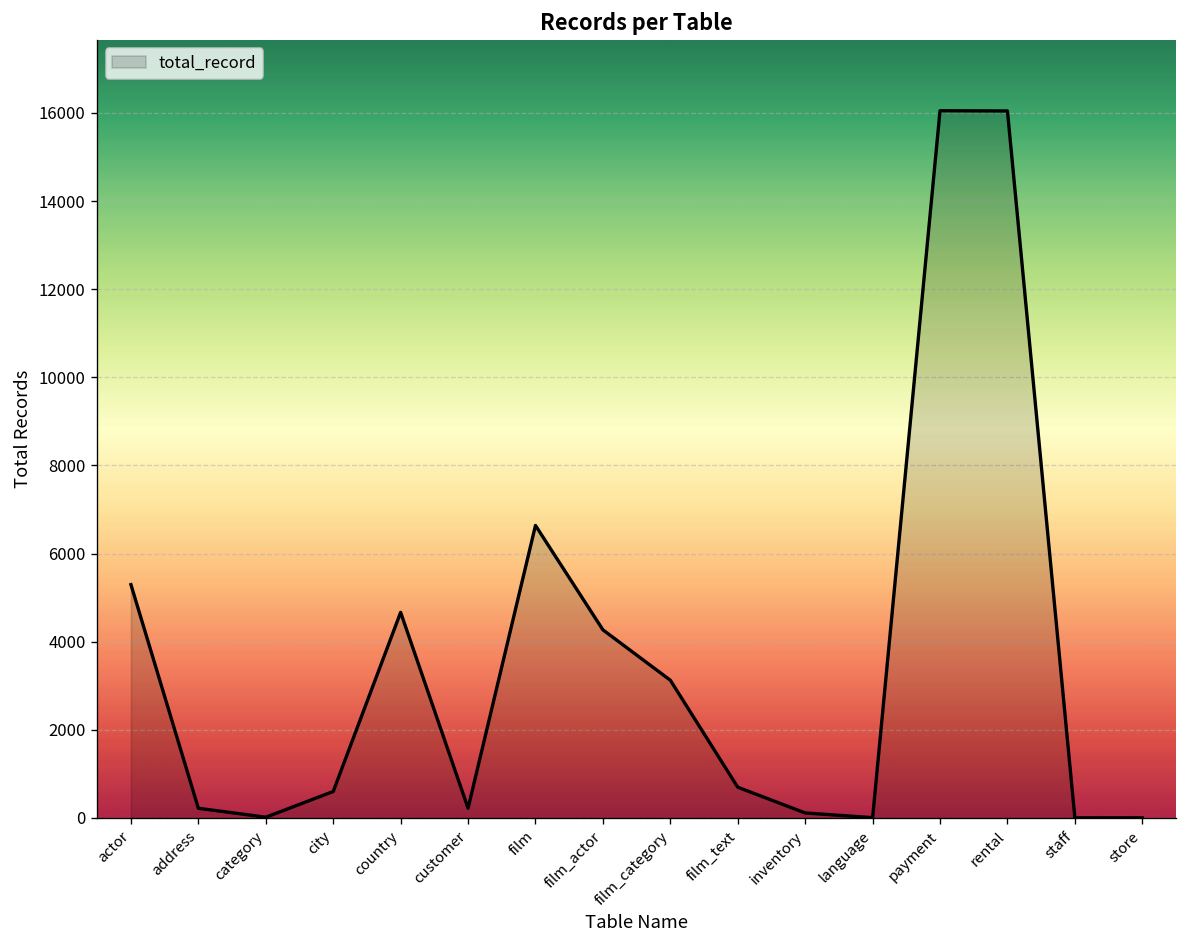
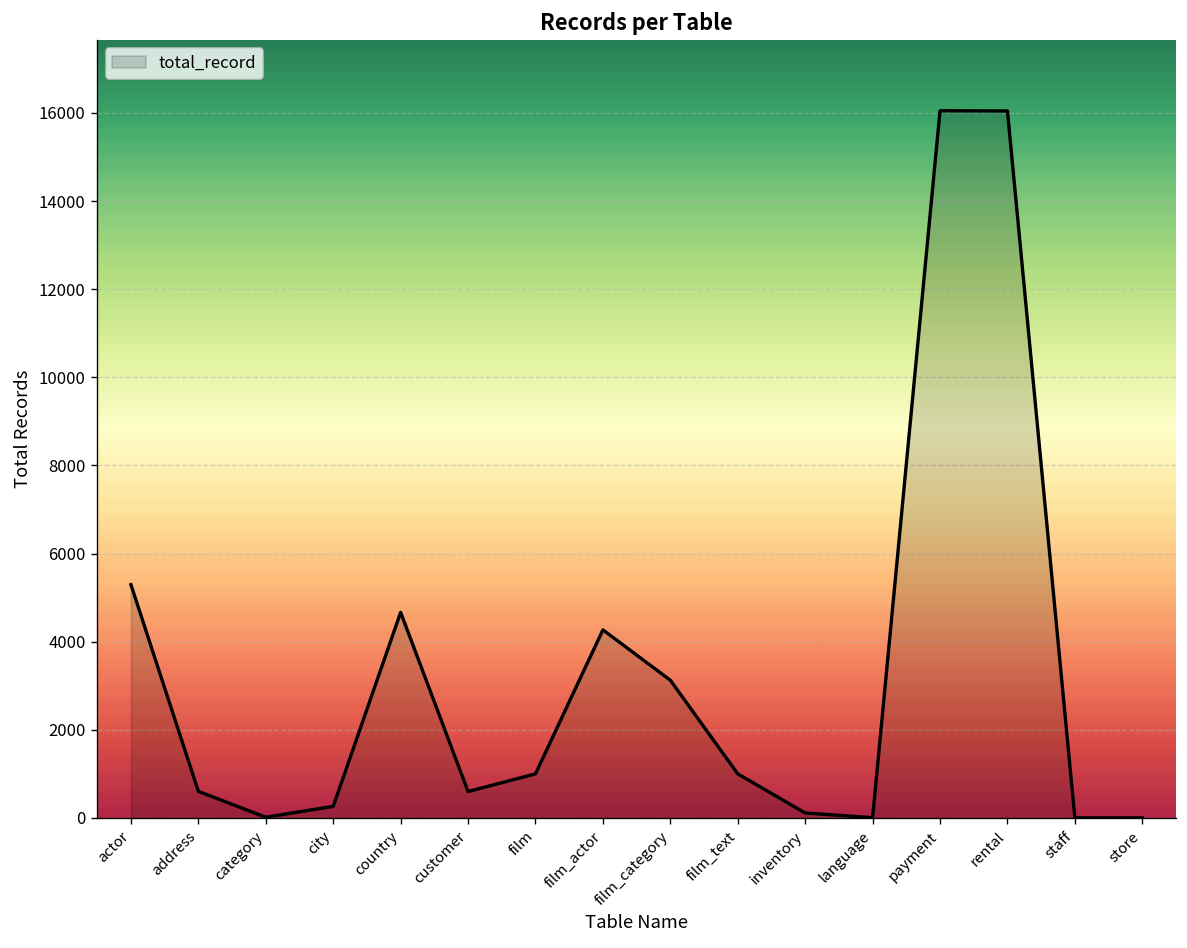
address: 200 -> 600
city: 600 -> 300
customer: 200 -> 600
film: 6600 -> 1000
film_text: 700 -> 1000
